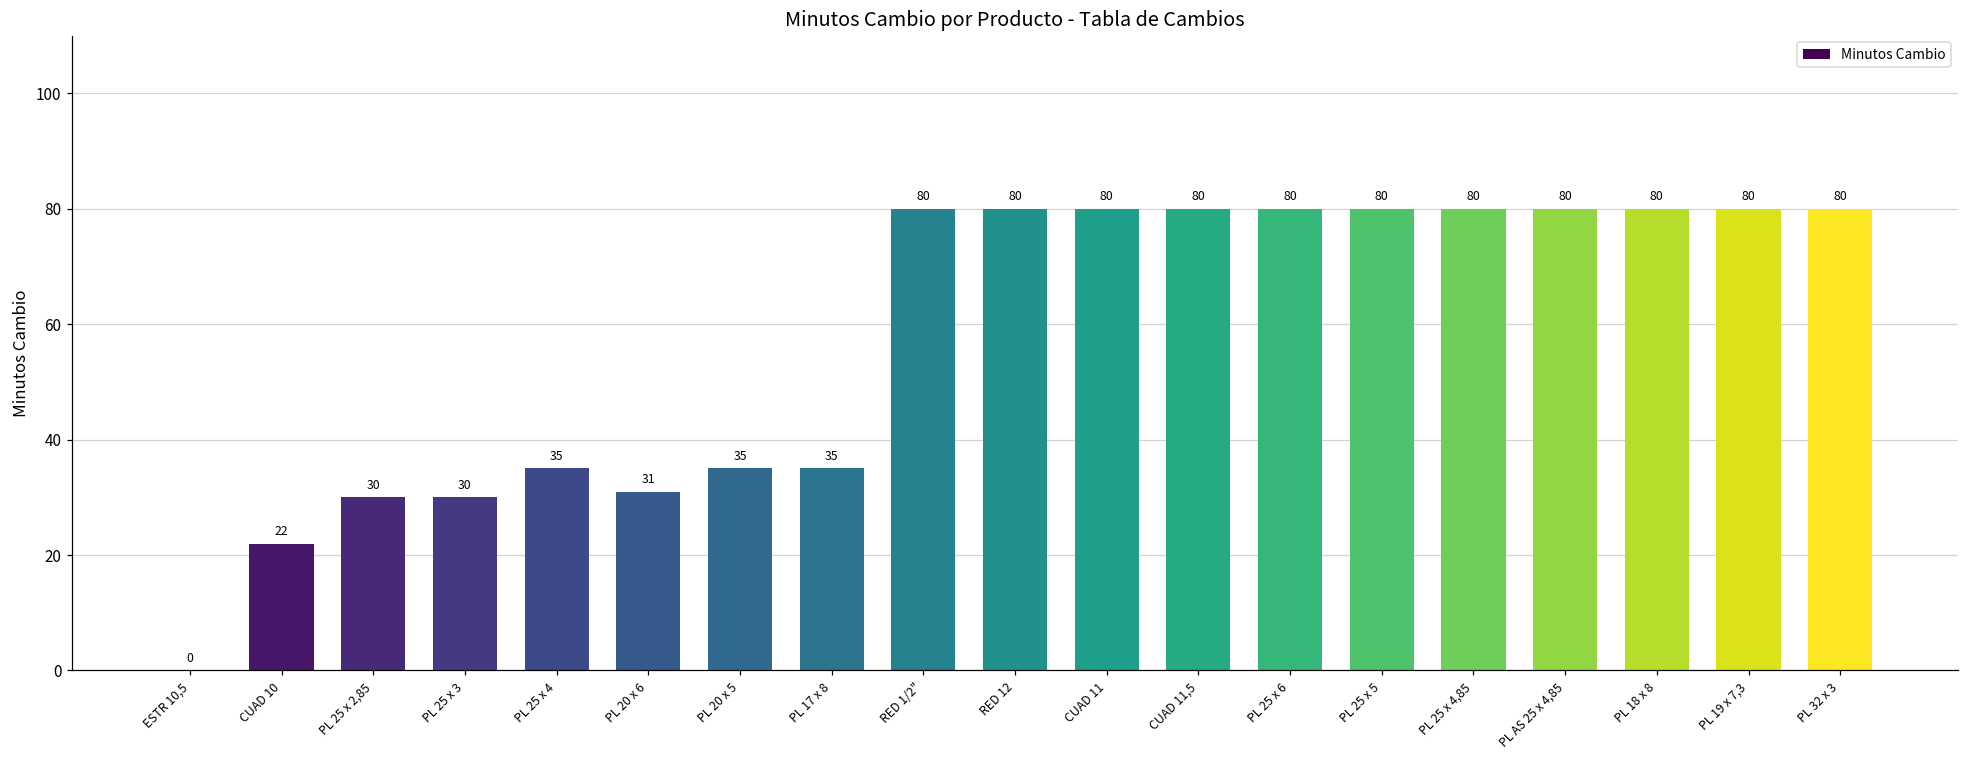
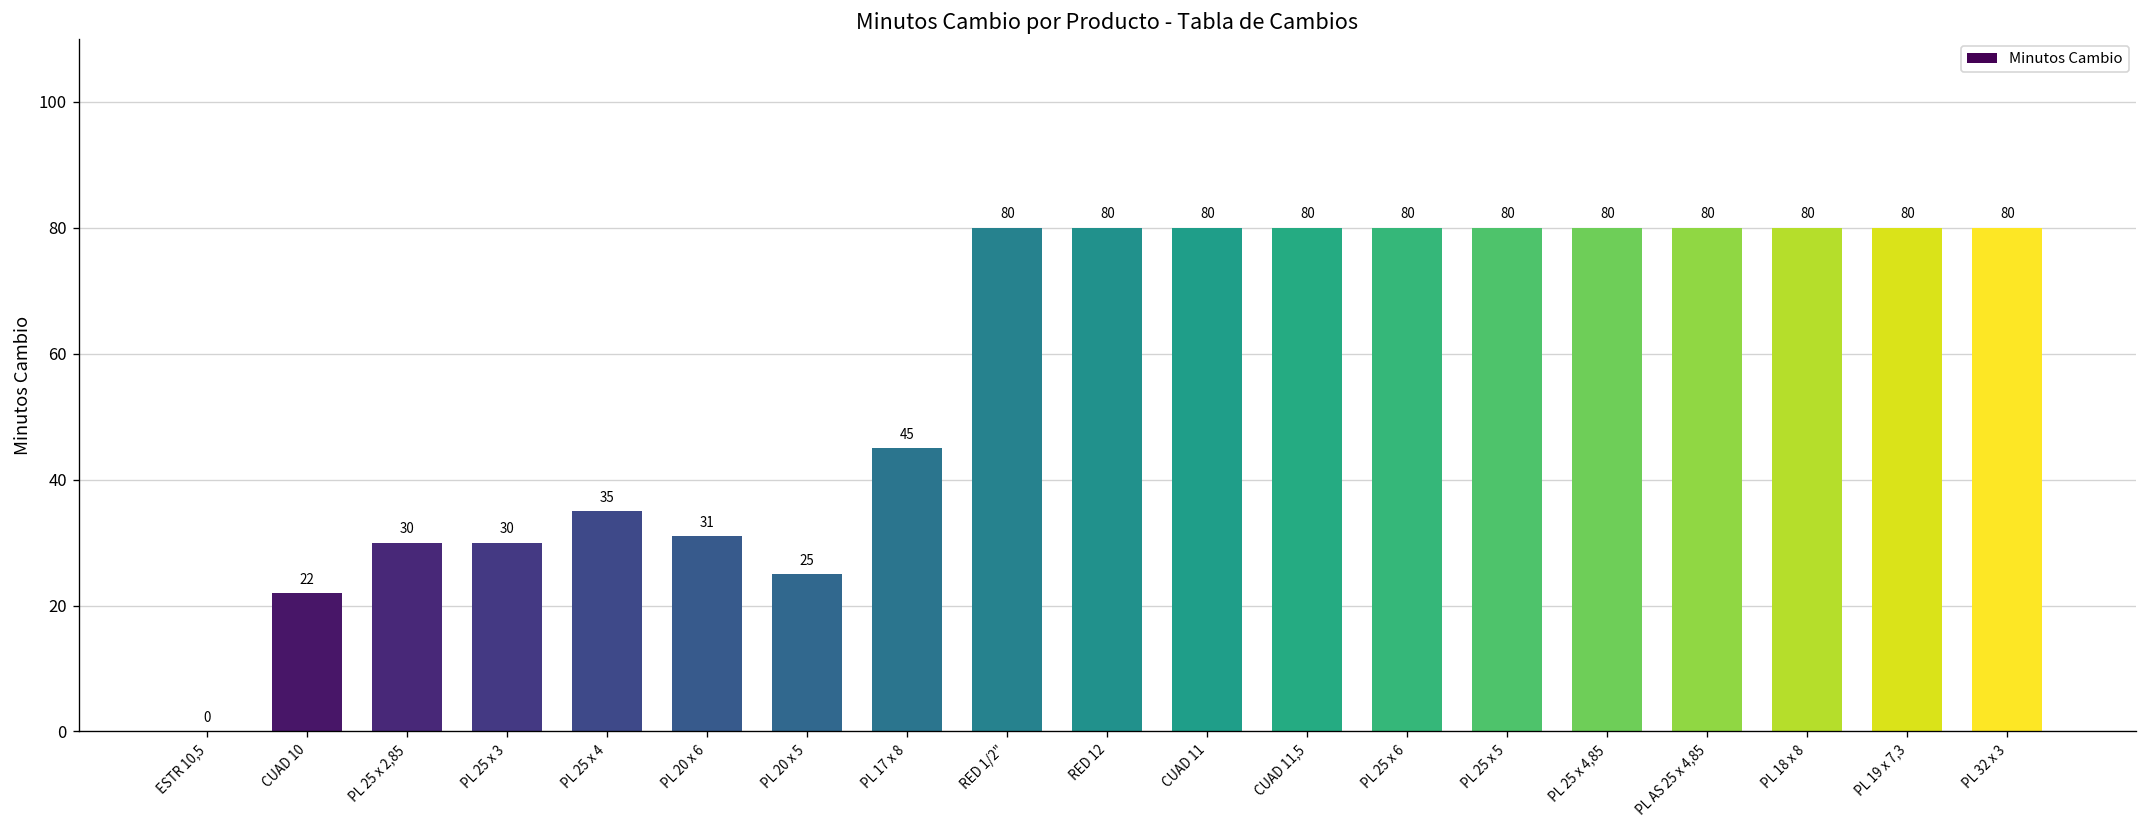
PL 20 x 5: 35 -> 25
PL 17 x 8: 35 -> 45
